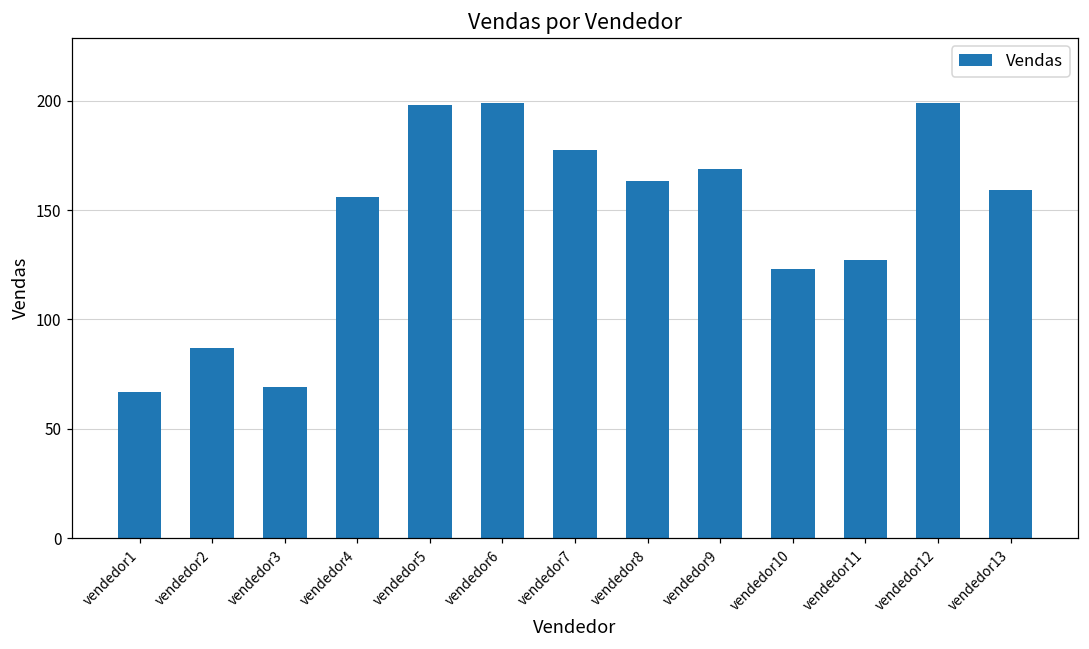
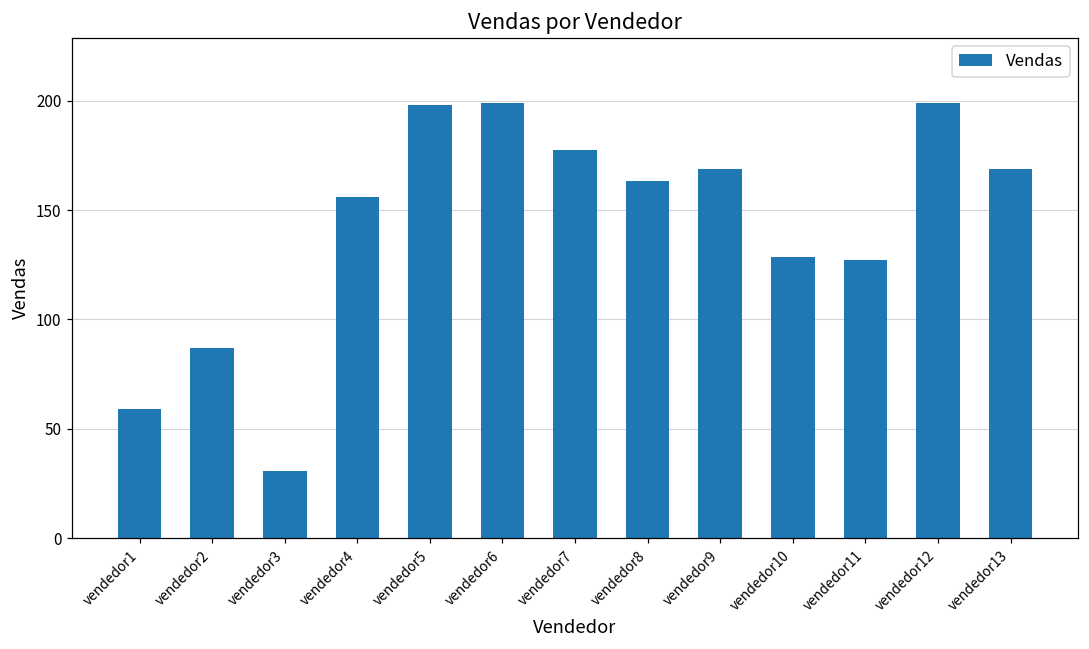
vendedor1: 67 -> 59
vendedor3: 69 -> 31
vendedor10: 123 -> 129
vendedor13: 159 -> 169
